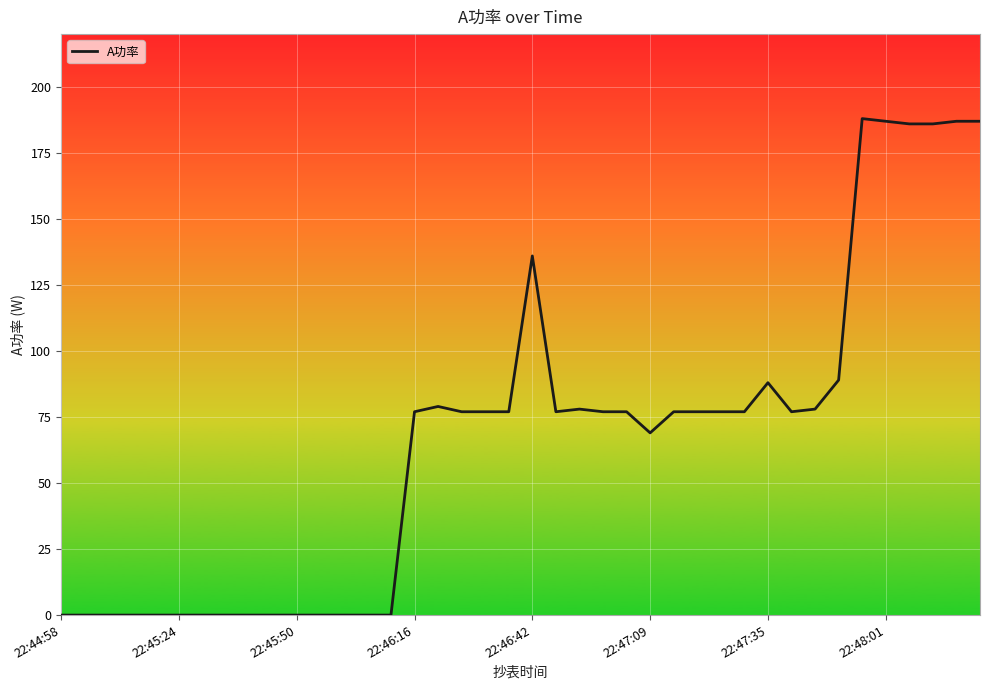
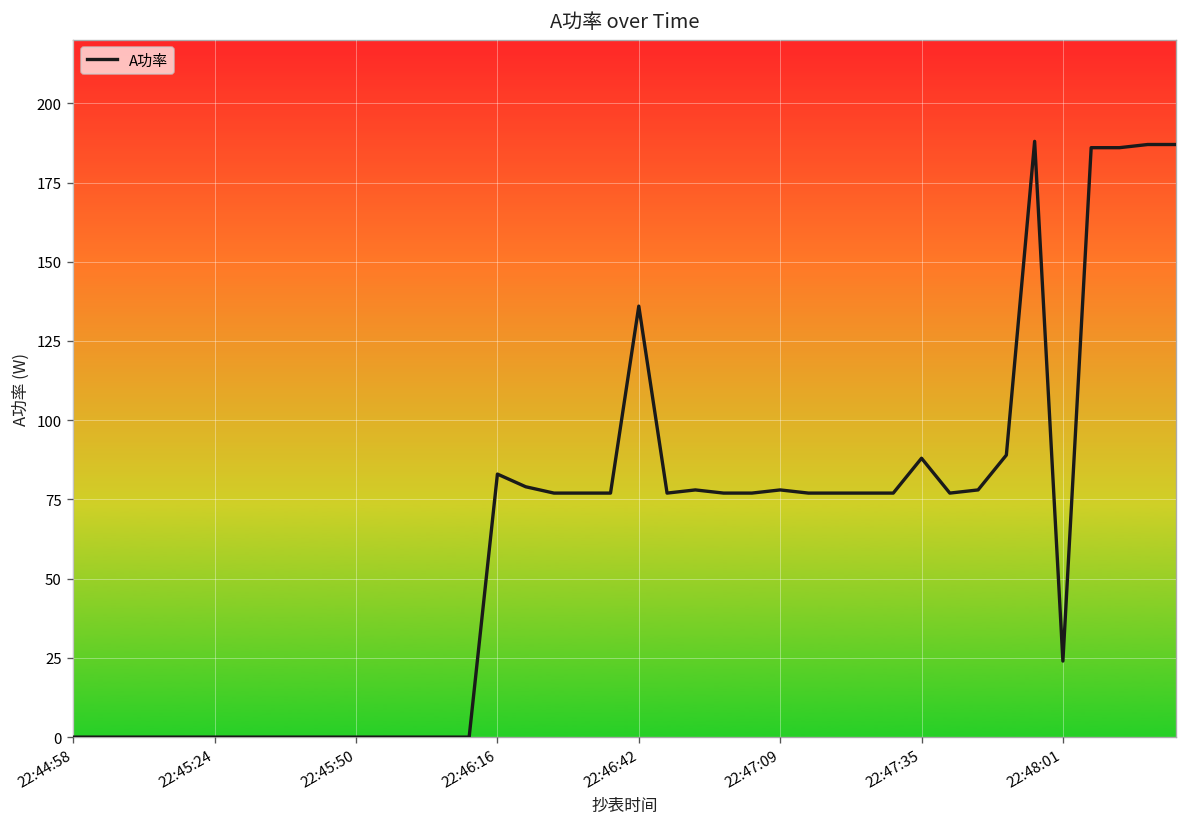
22:46:16: 77 -> 83
22:47:09: 69 -> 78
22:48:01: 187 -> 24
